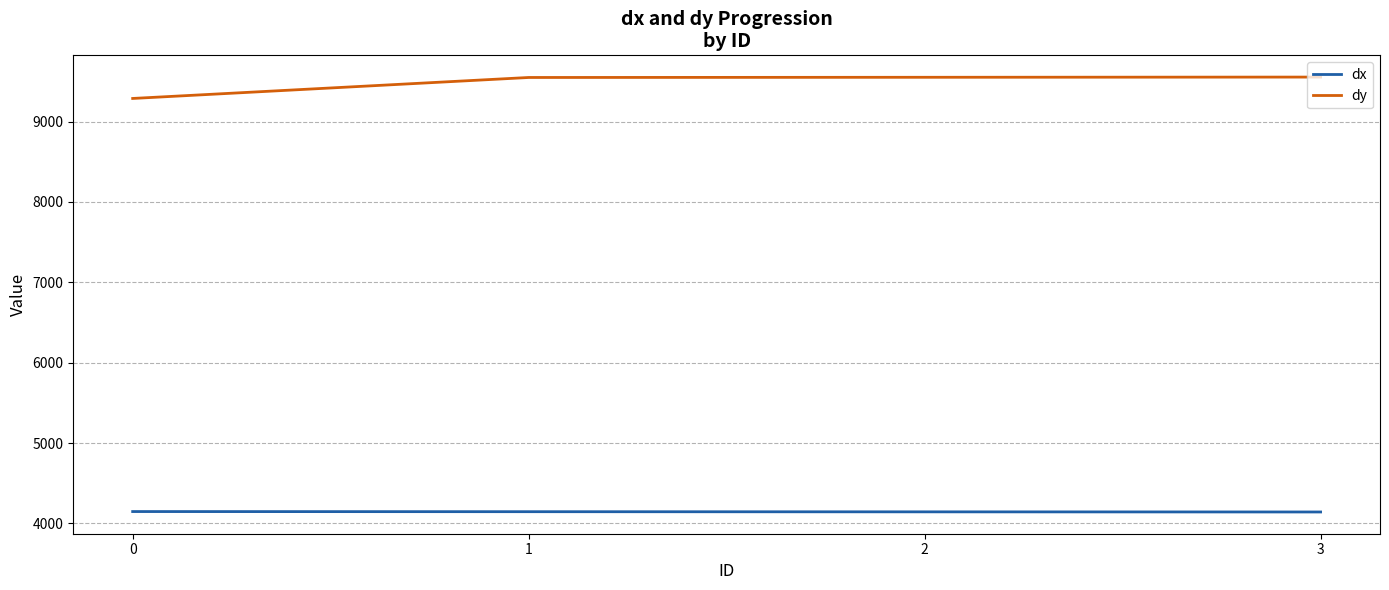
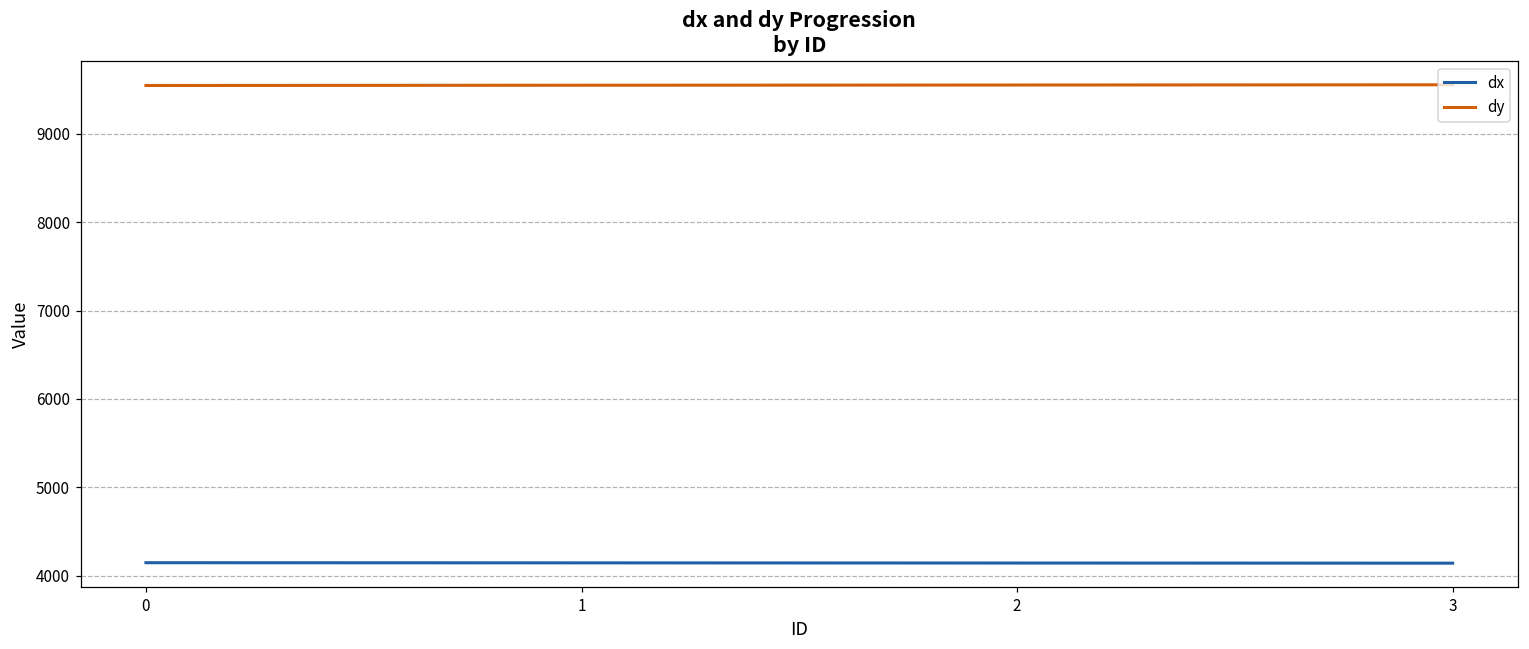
dy, 0: 9300 -> 9500
